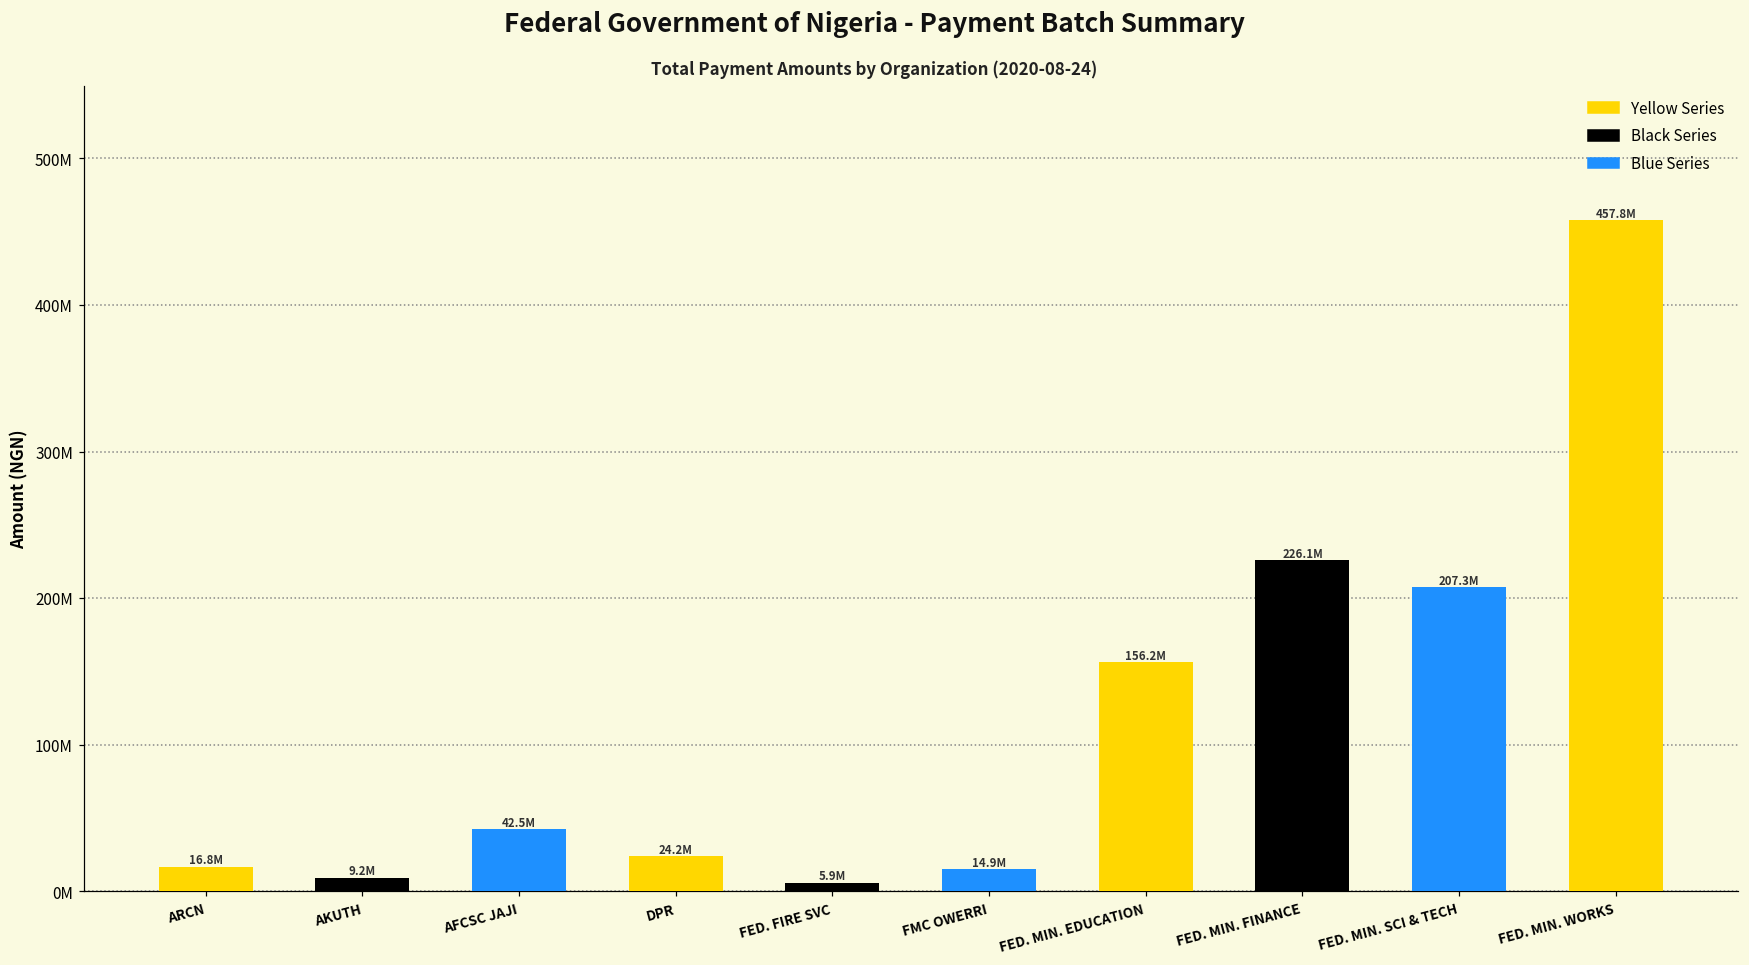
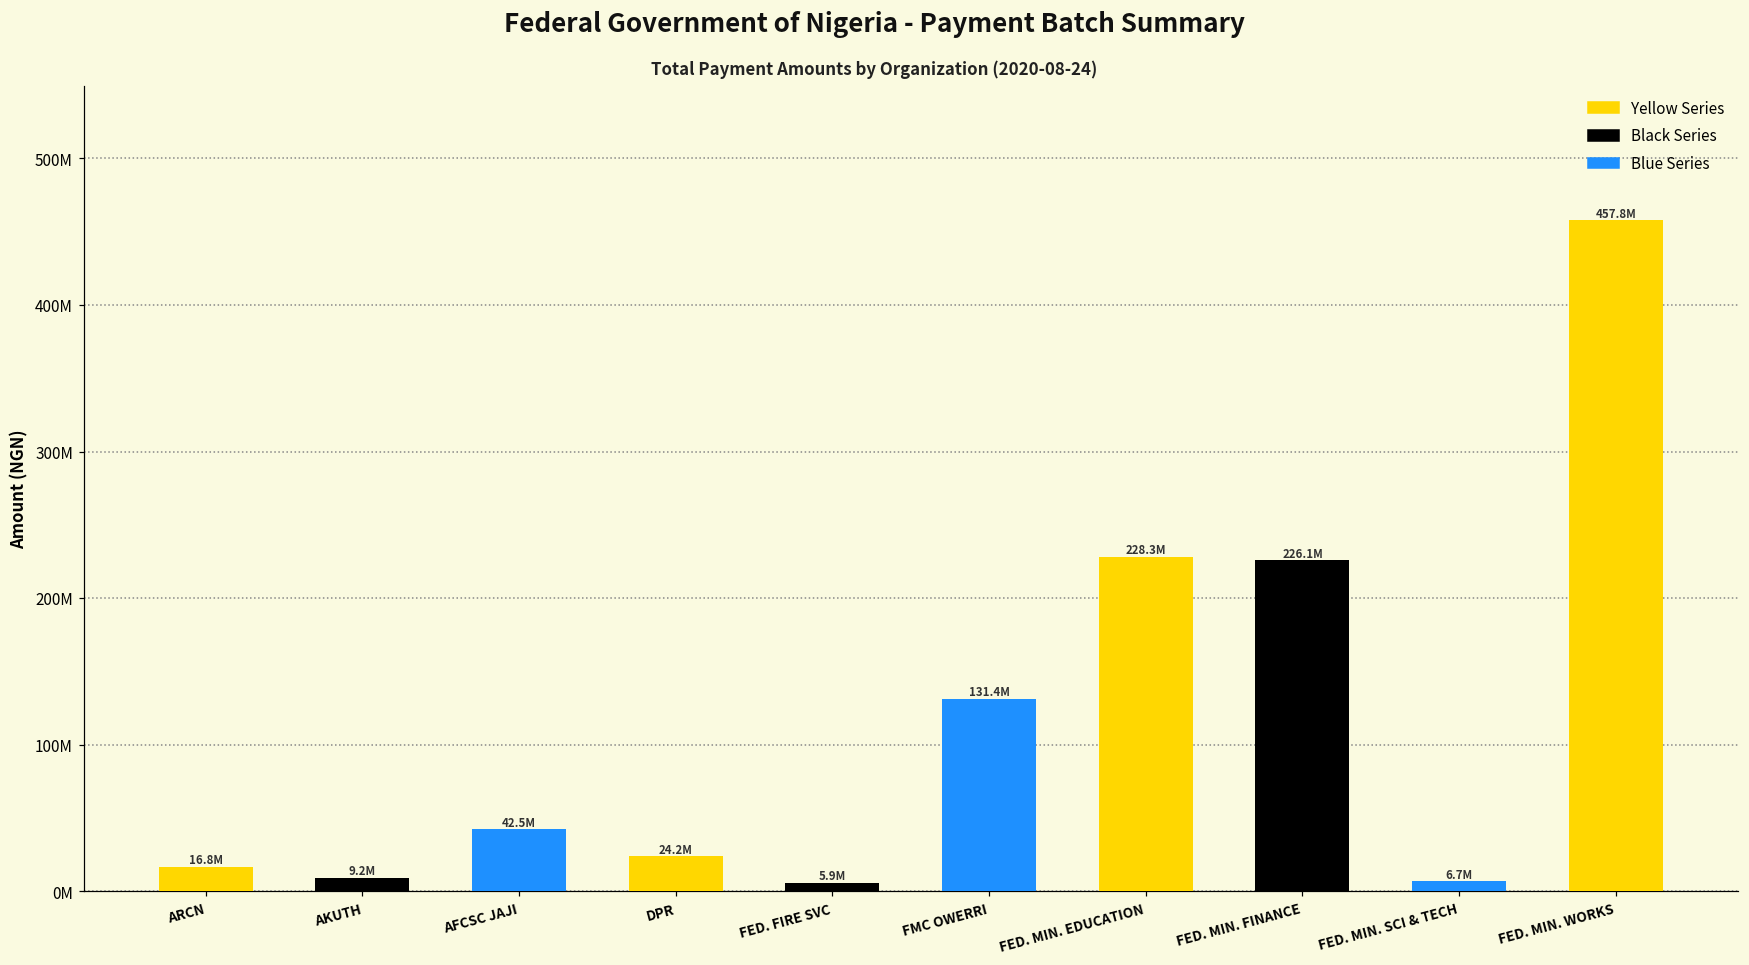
FMC OWERRI: 14.9M -> 131.4M
FED. MIN. EDUCATION: 156.2M -> 228.3M
FED. MIN. SCI & TECH: 207.3M -> 6.7M
